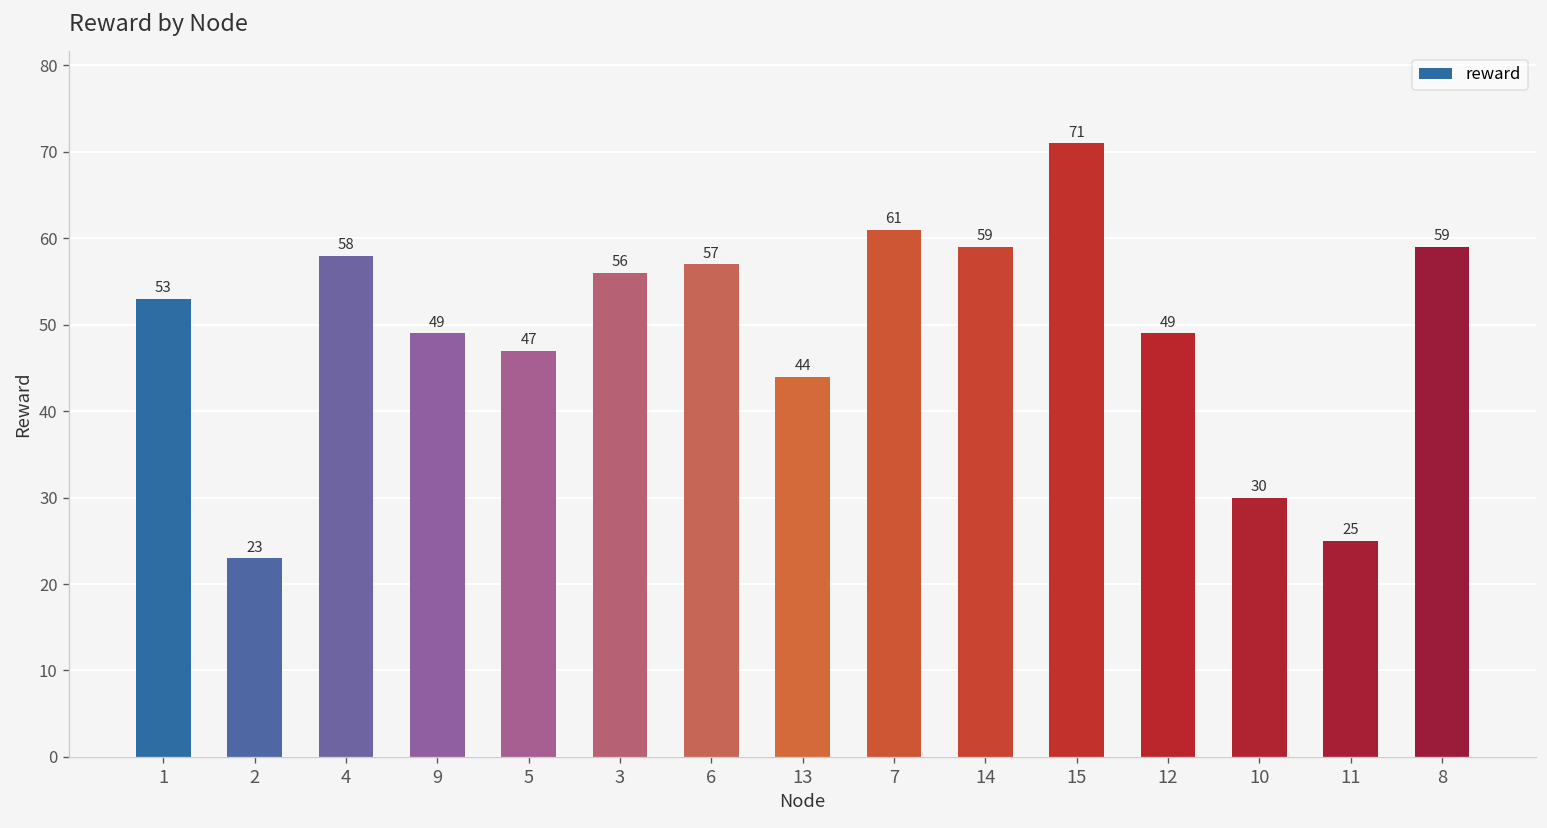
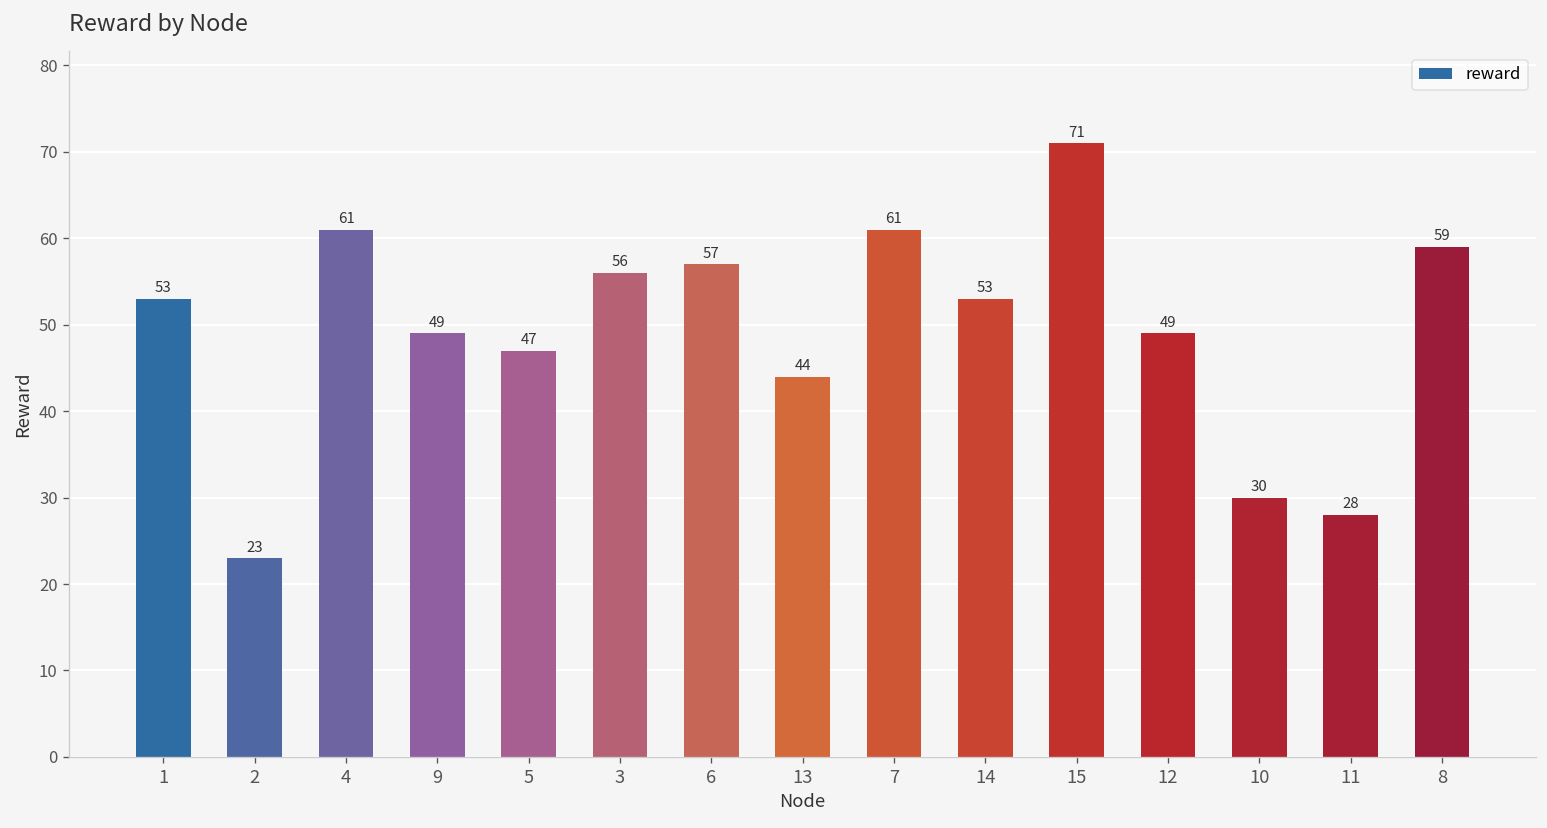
4: 58 -> 61
14: 59 -> 53
11: 25 -> 28
